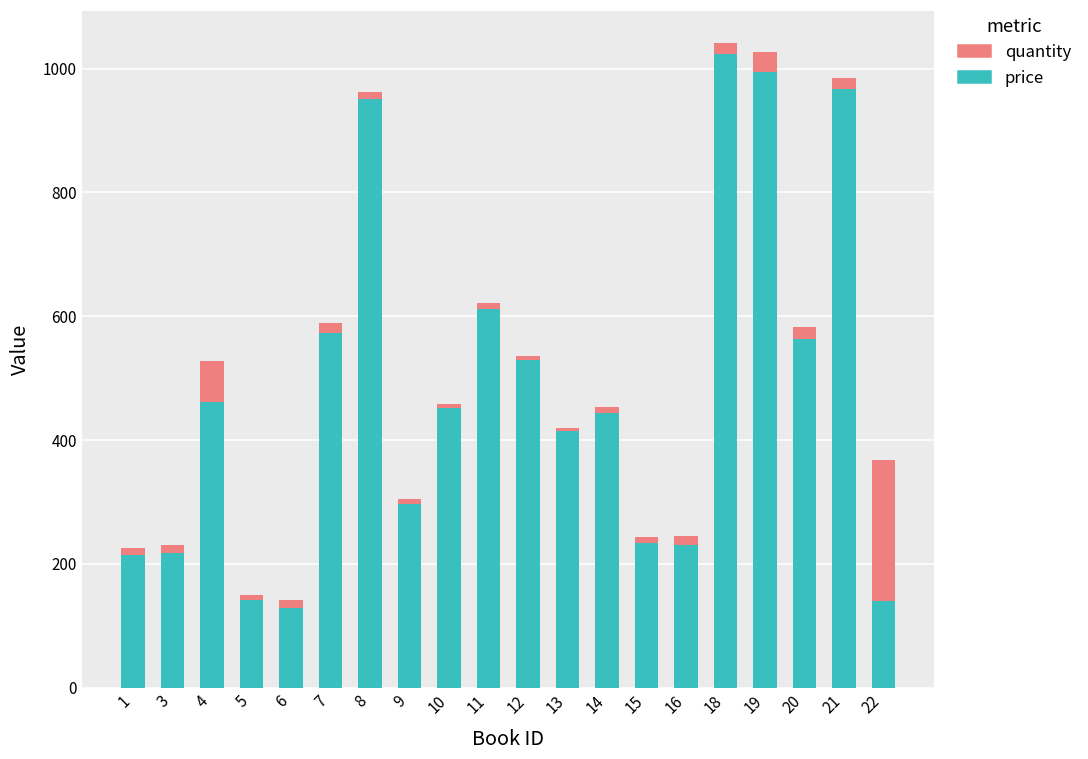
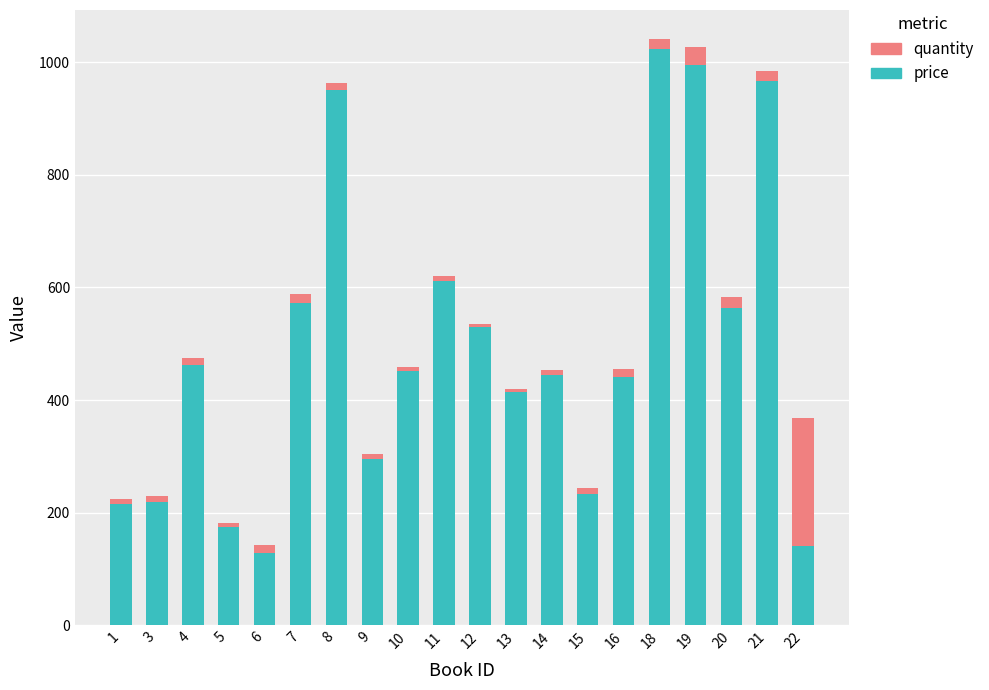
quantity, 4: 70 -> 10
price, 5: 140 -> 170
price, 16: 230 -> 440
